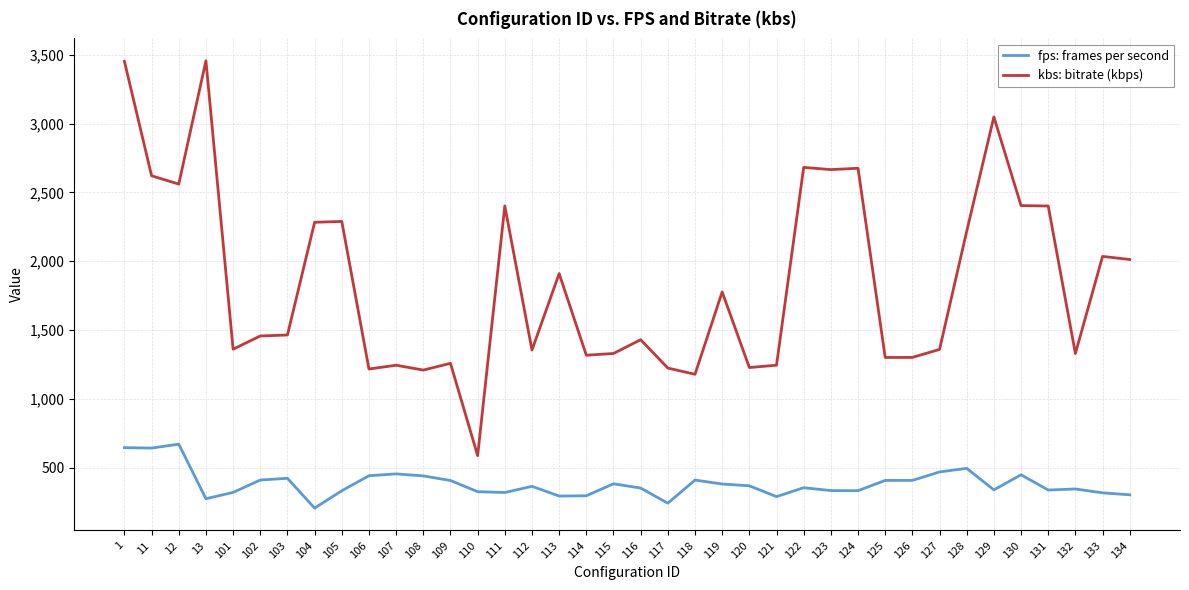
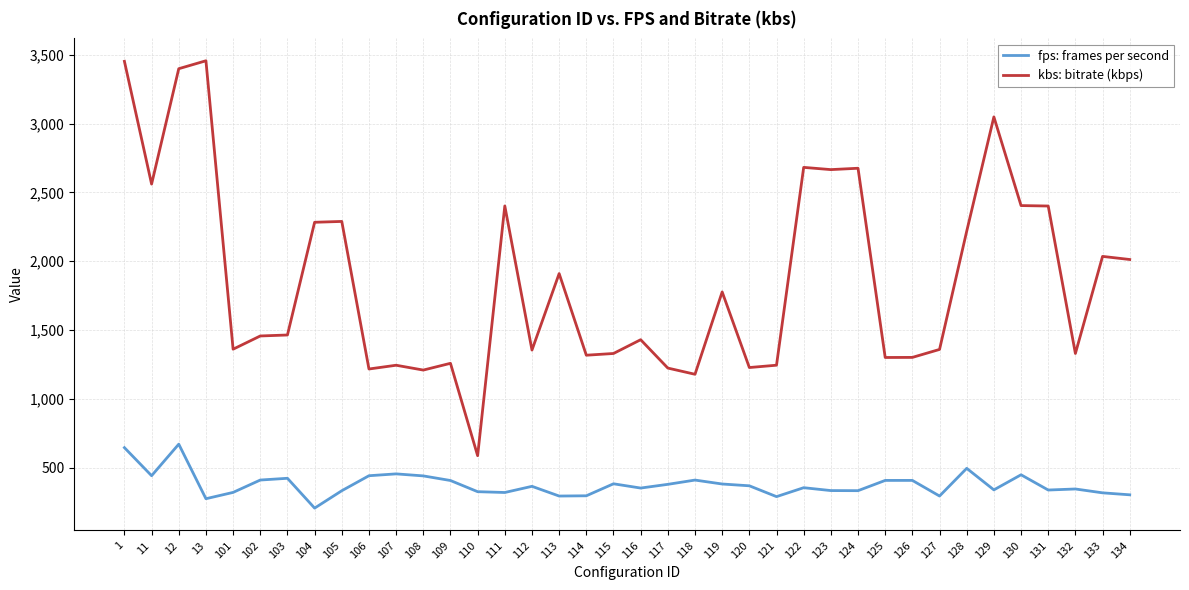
fps: frames per second, 11: 640 -> 440
kbs: bitrate (kbps), 11: 2,620 -> 2,560
kbs: bitrate (kbps), 12: 2,560 -> 3,400
fps: frames per second, 117: 240 -> 380
fps: frames per second, 127: 470 -> 300
